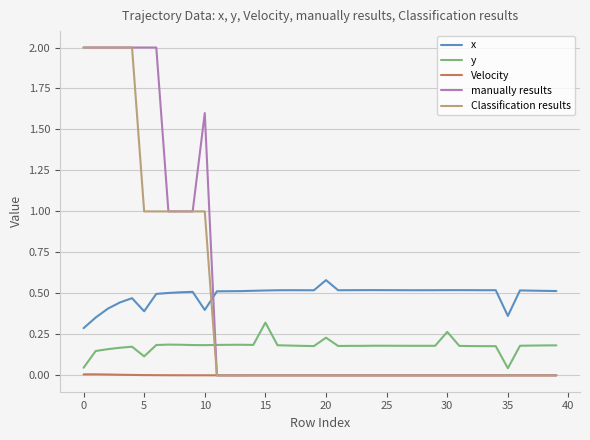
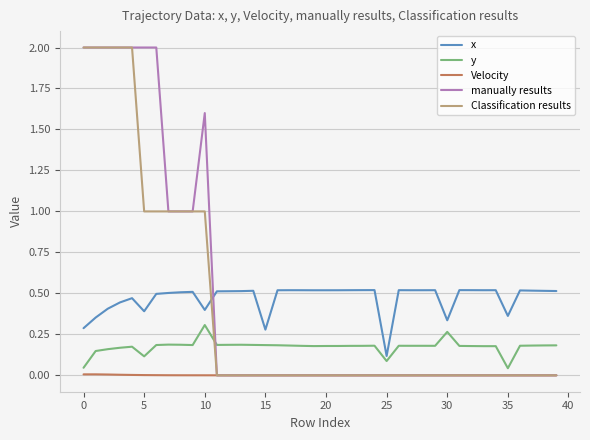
y, 10: 0.18 -> 0.31
x, 15: 0.52 -> 0.28
y, 15: 0.32 -> 0.18
x, 20: 0.58 -> 0.52
y, 20: 0.23 -> 0.18
x, 25: 0.52 -> 0.12
y, 25: 0.18 -> 0.09
x, 30: 0.52 -> 0.34
